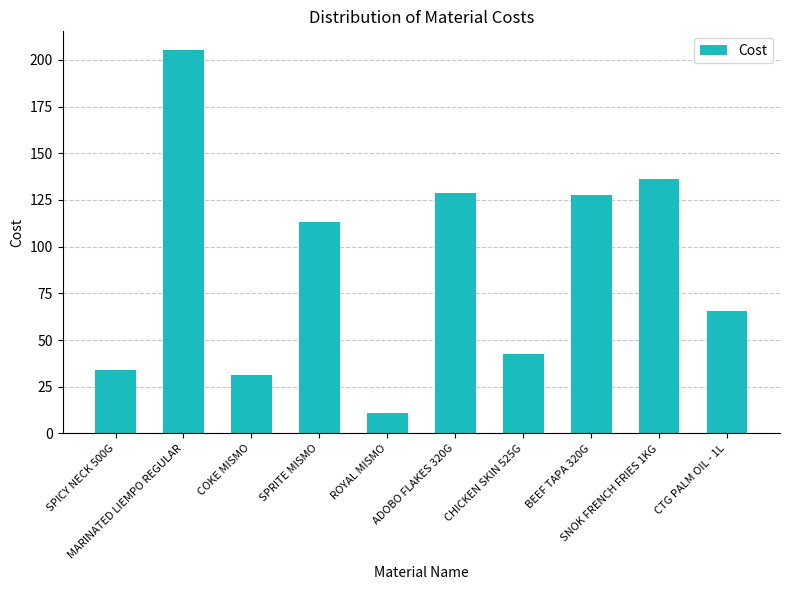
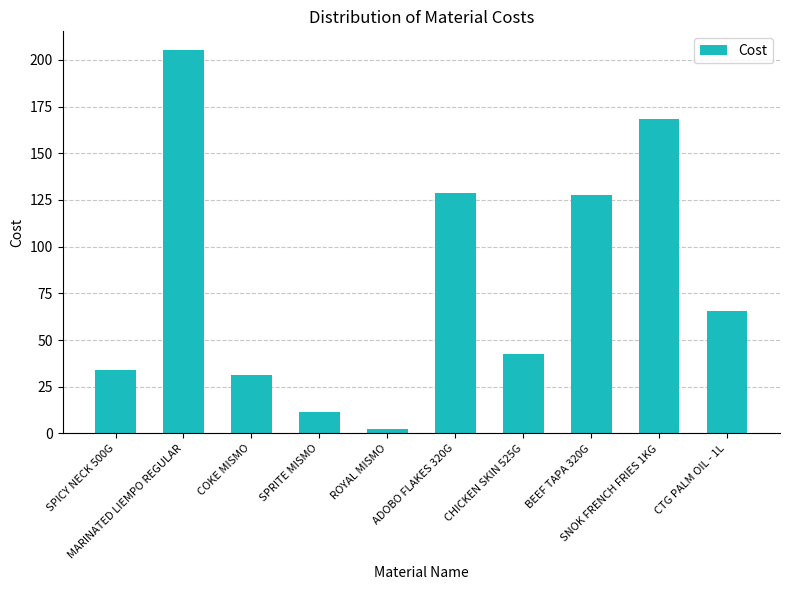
SPRITE MISMO: 113 -> 11
ROYAL MISMO: 11 -> 2
SNOK FRENCH FRIES 1KG: 136 -> 168
